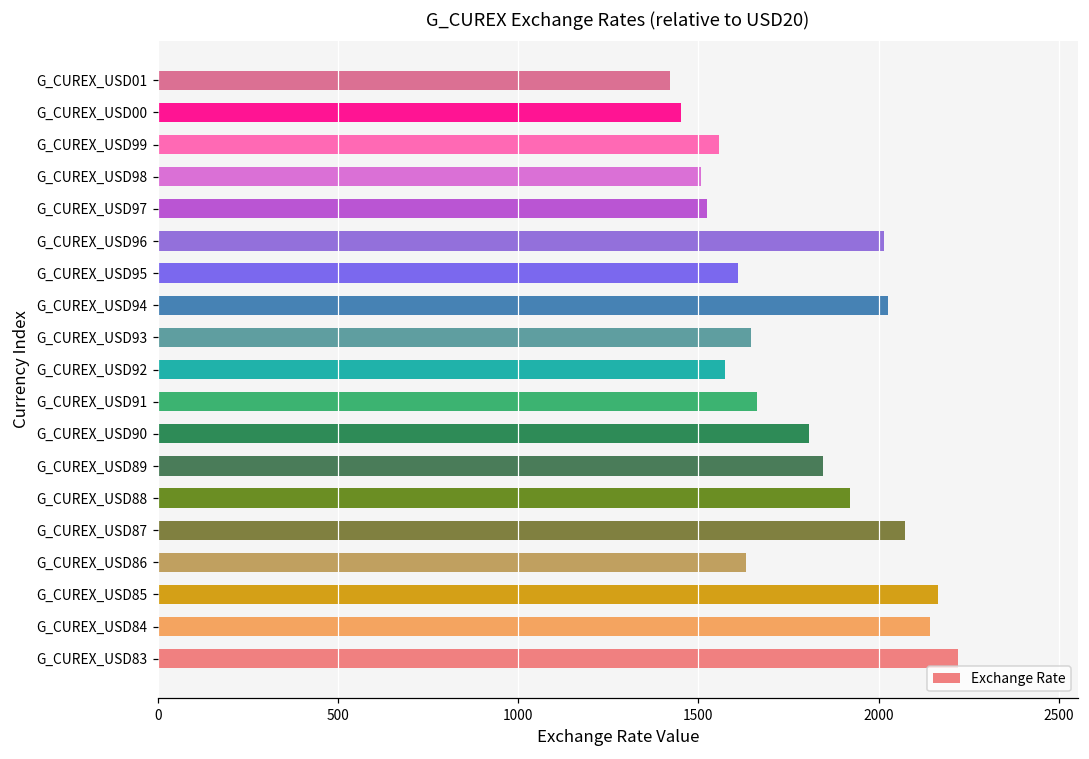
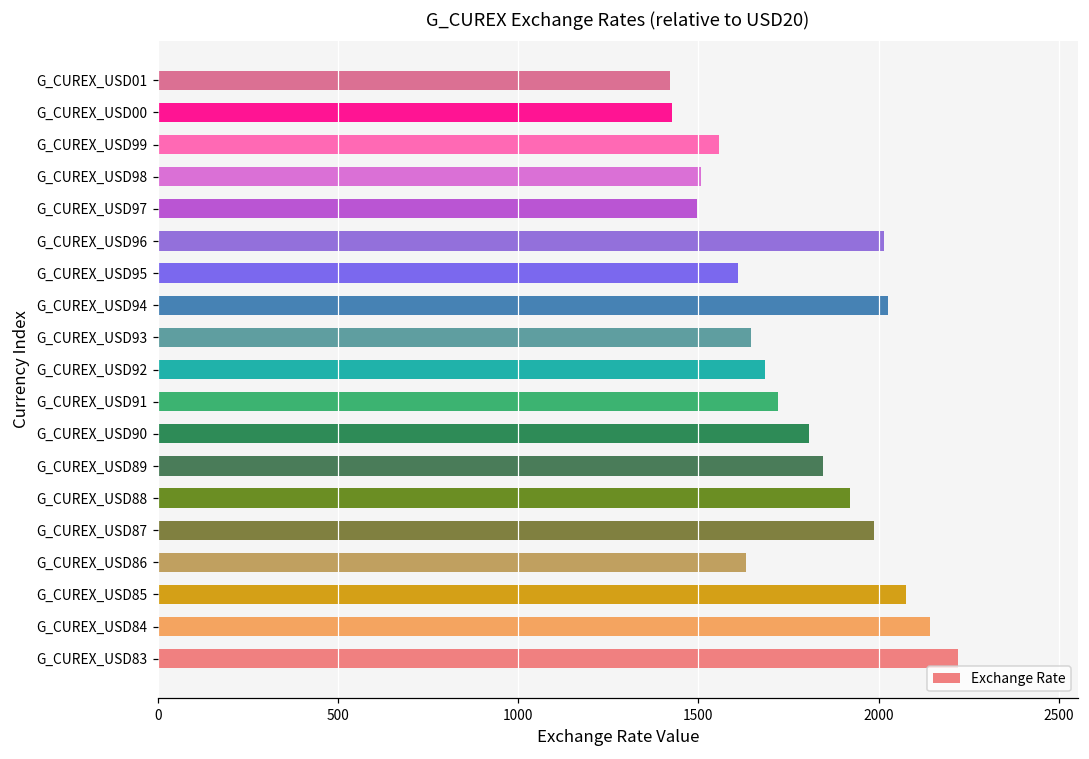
G_CUREX_USD00: 1450 -> 1430
G_CUREX_USD97: 1520 -> 1500
G_CUREX_USD92: 1570 -> 1680
G_CUREX_USD91: 1660 -> 1720
G_CUREX_USD87: 2070 -> 1990
G_CUREX_USD85: 2170 -> 2080
